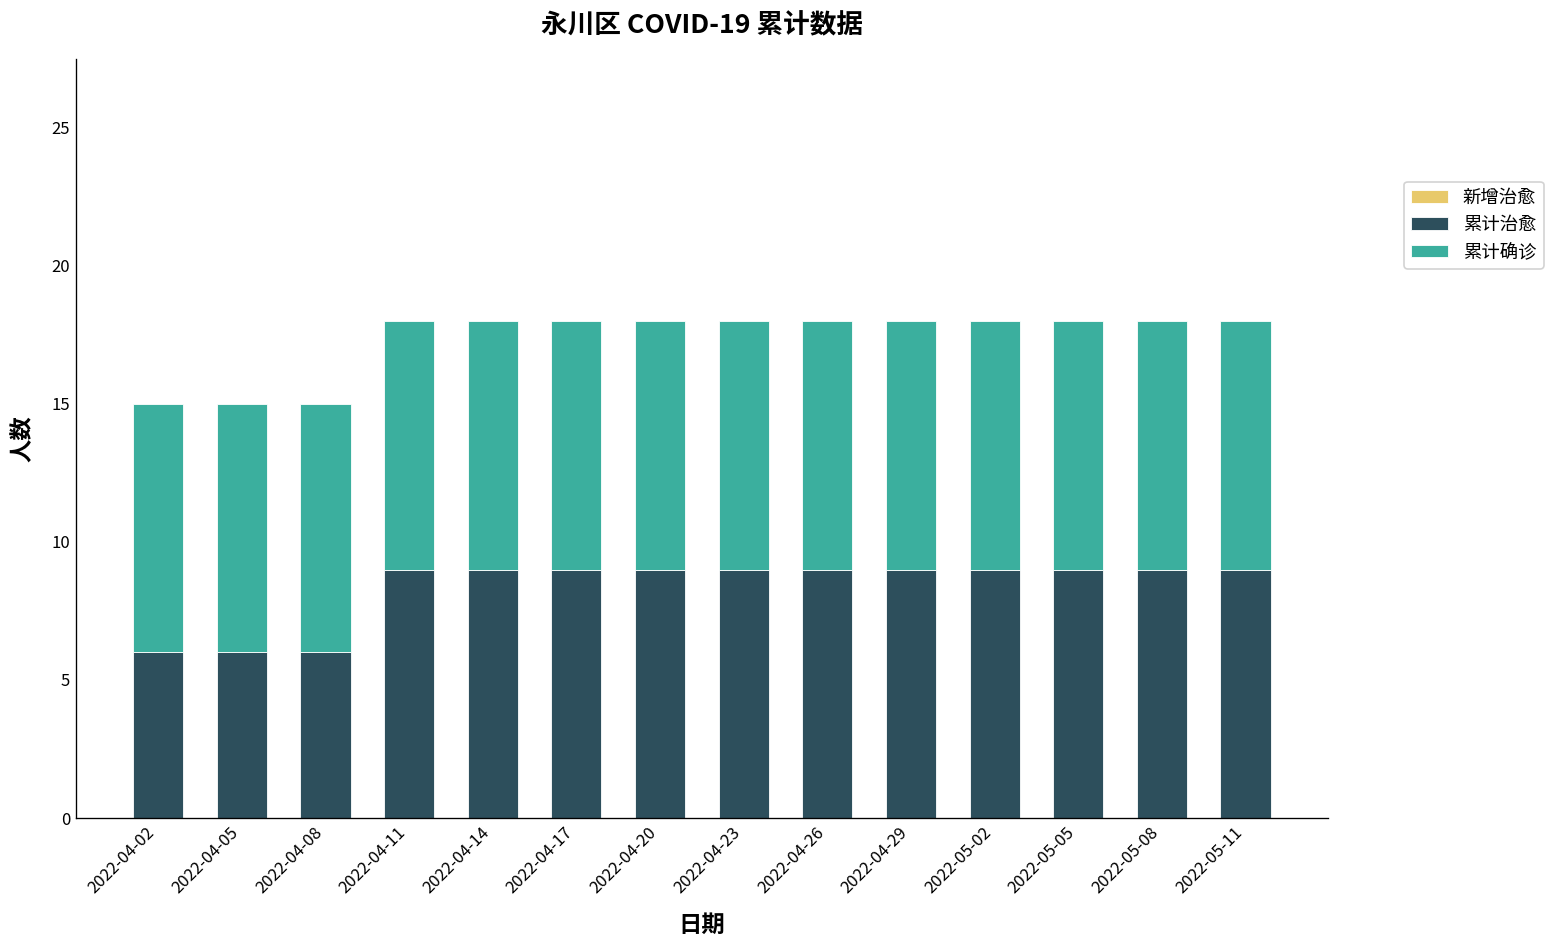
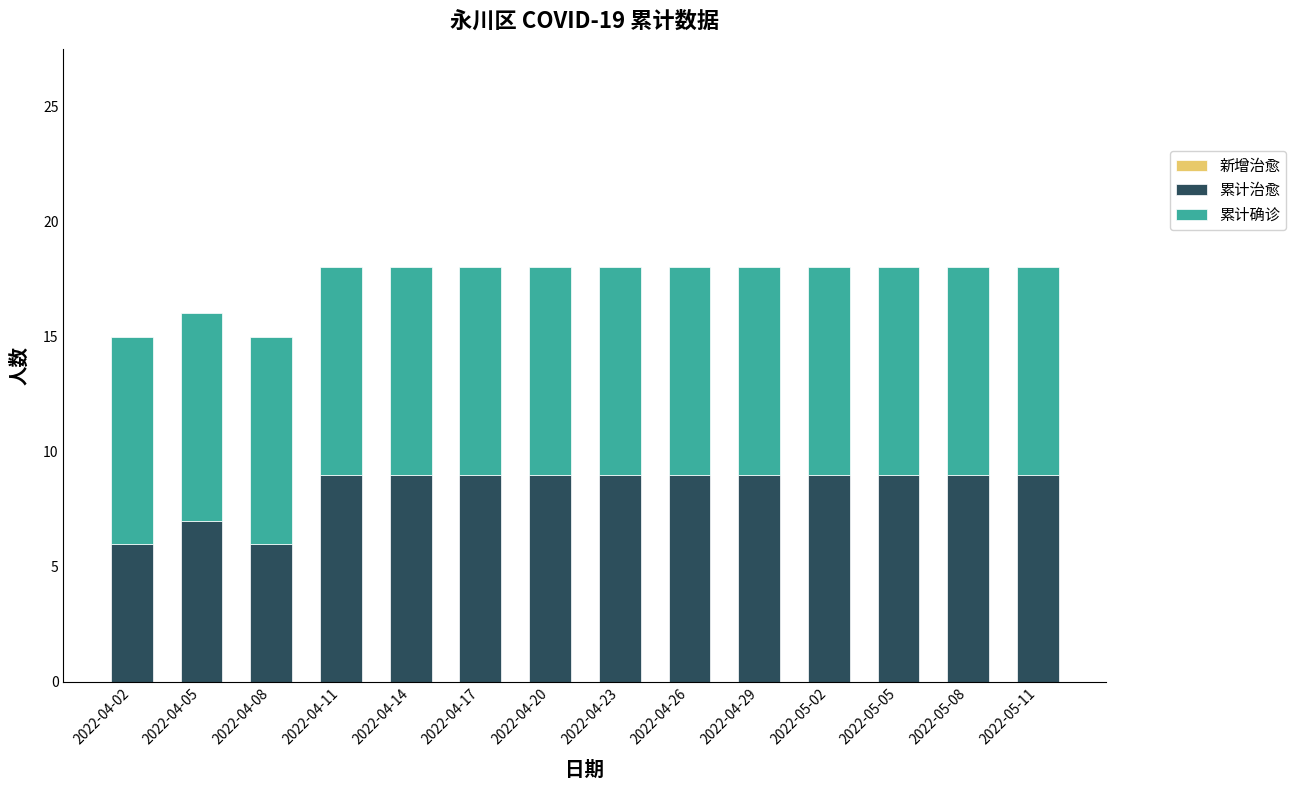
累计治愈, 2022-04-05: 6 -> 7
